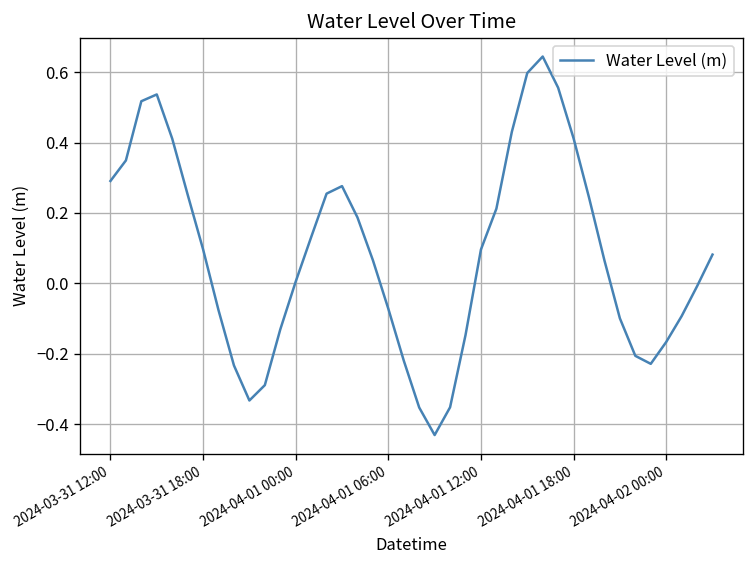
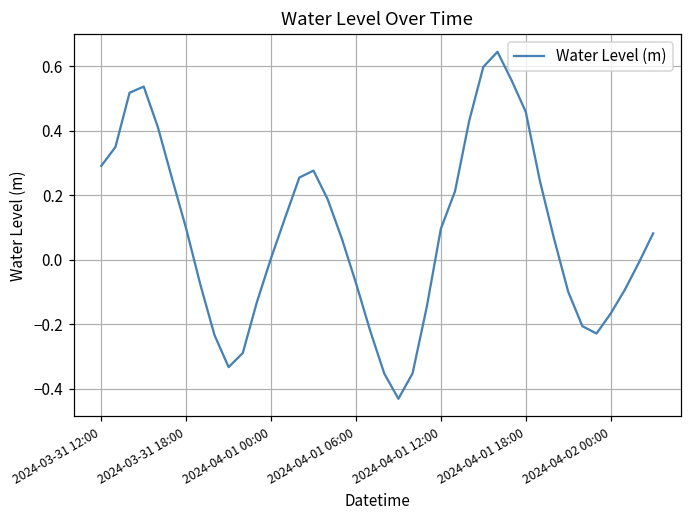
2024-04-01 18:00: 0.41 -> 0.46
